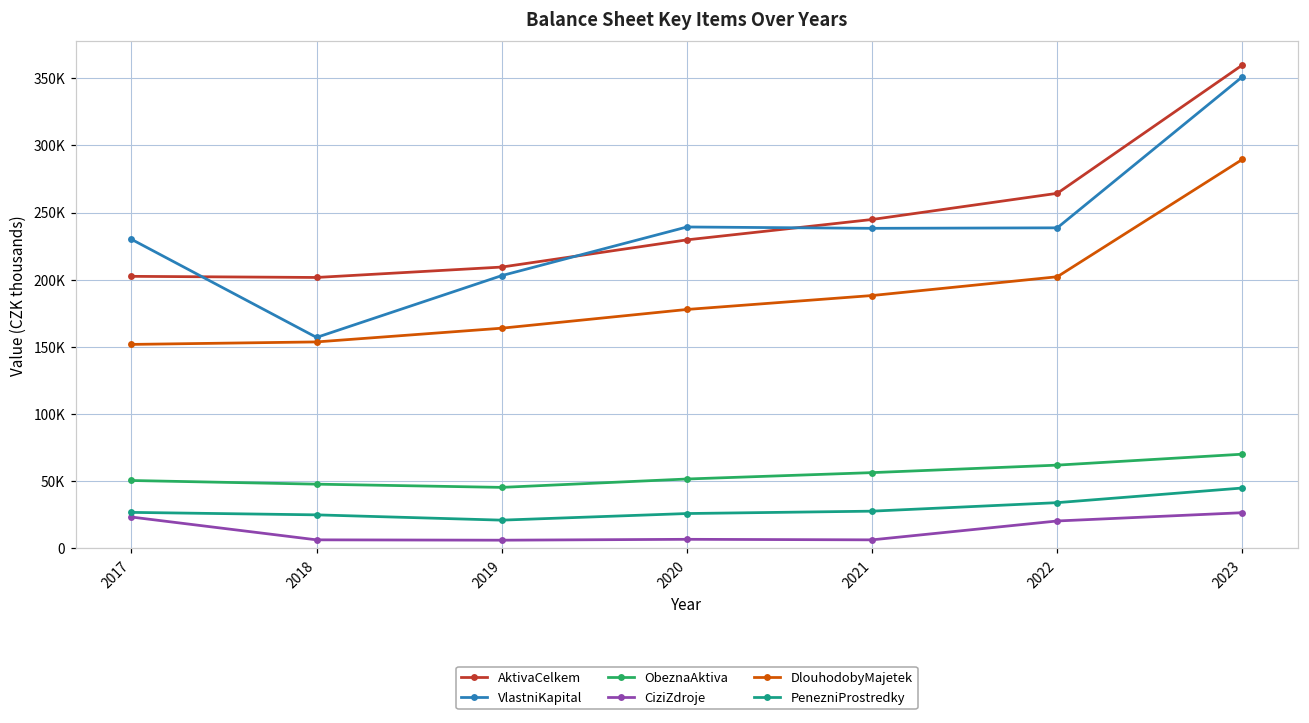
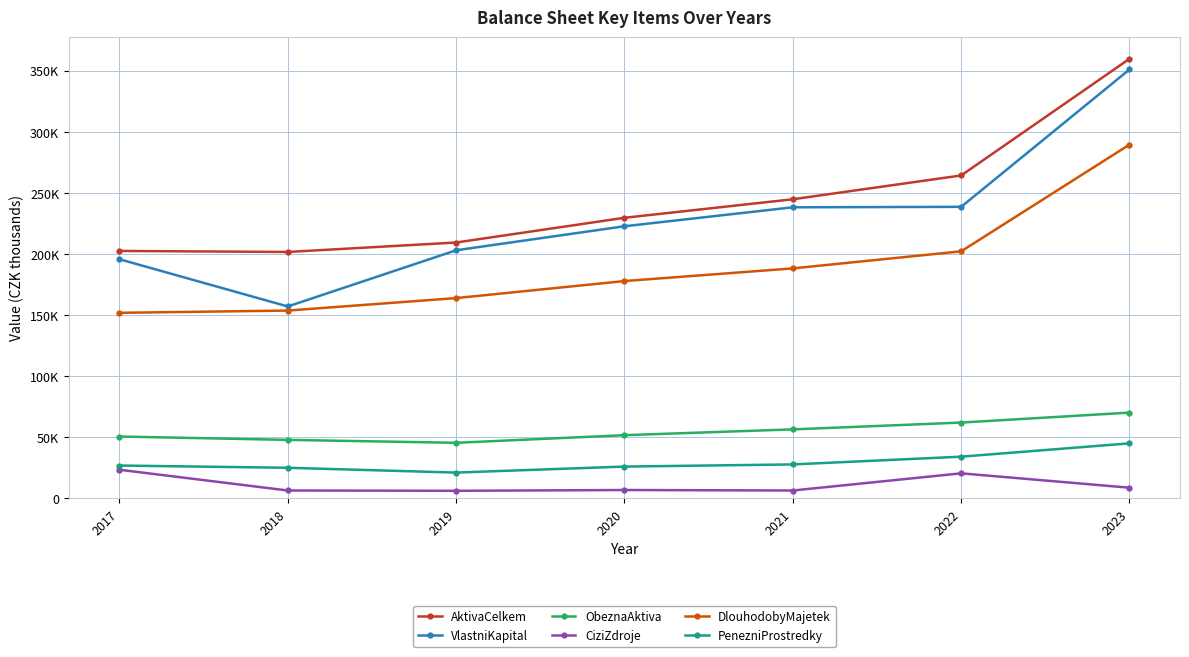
VlastniKapital, 2017: 230000 -> 196000
VlastniKapital, 2020: 239000 -> 223000
CiziZdroje, 2023: 27000 -> 9000
